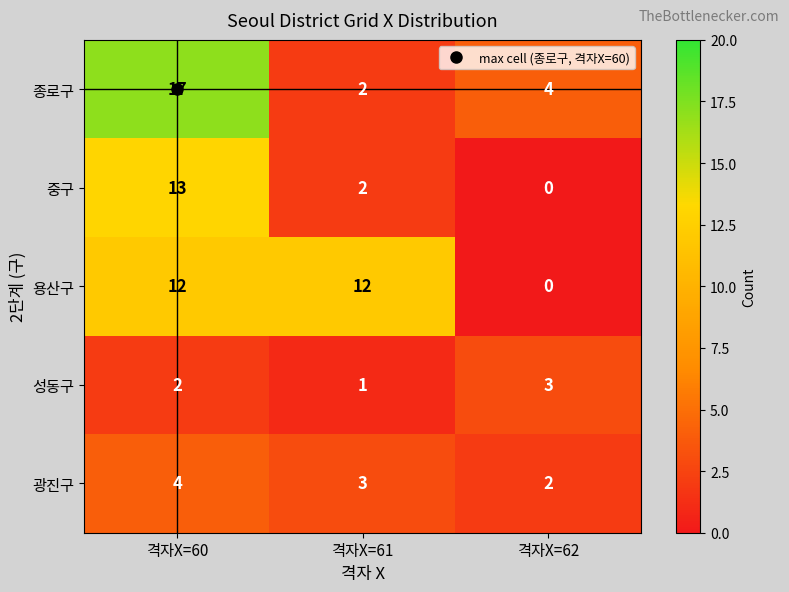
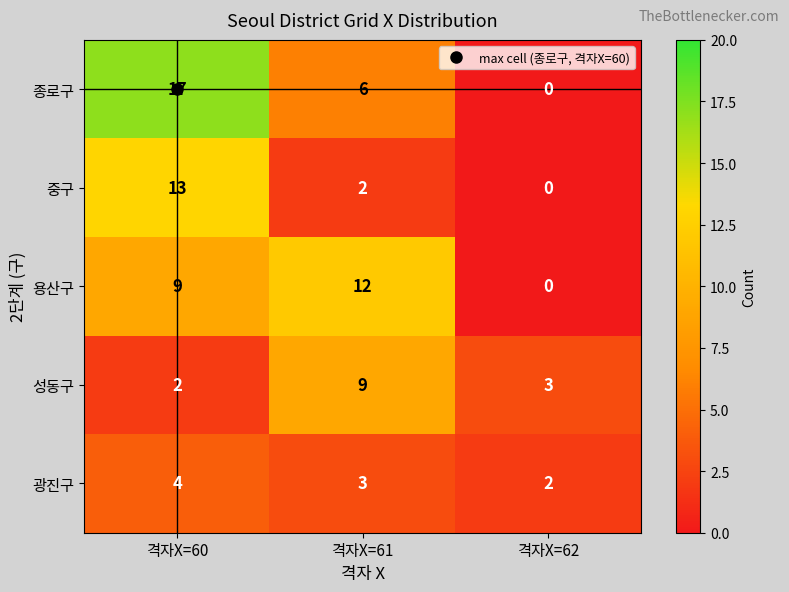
종로구, 격자X=61: 2 -> 6
종로구, 격자X=62: 4 -> 0
용산구, 격자X=60: 12 -> 9
성동구, 격자X=61: 1 -> 9
